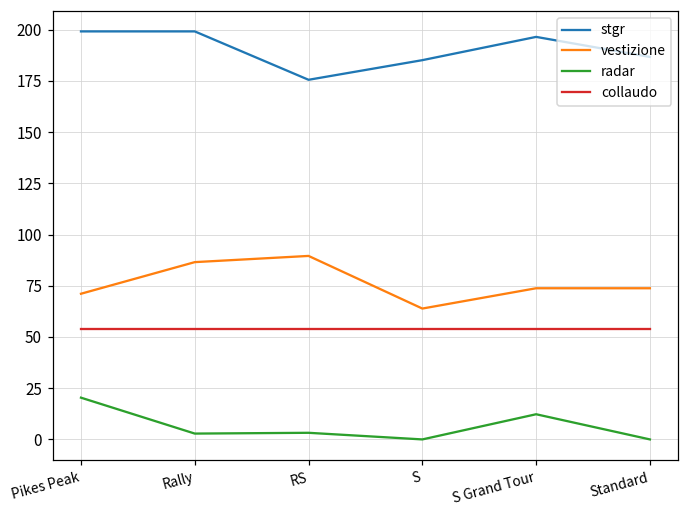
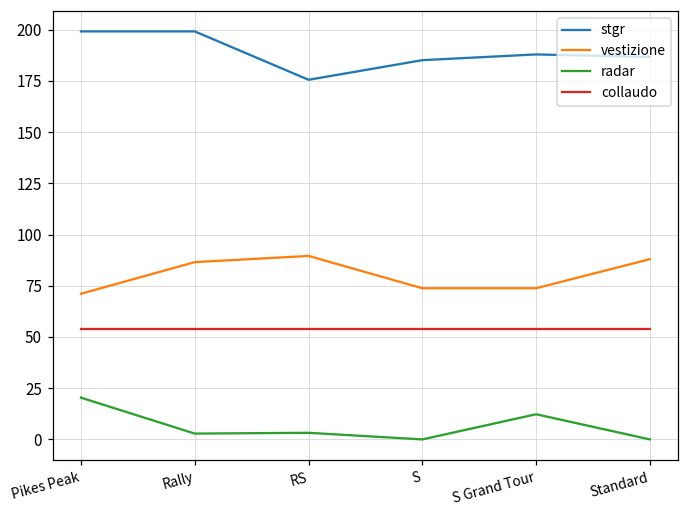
vestizione, S: 64 -> 74
stgr, S Grand Tour: 196 -> 188
vestizione, Standard: 74 -> 88
